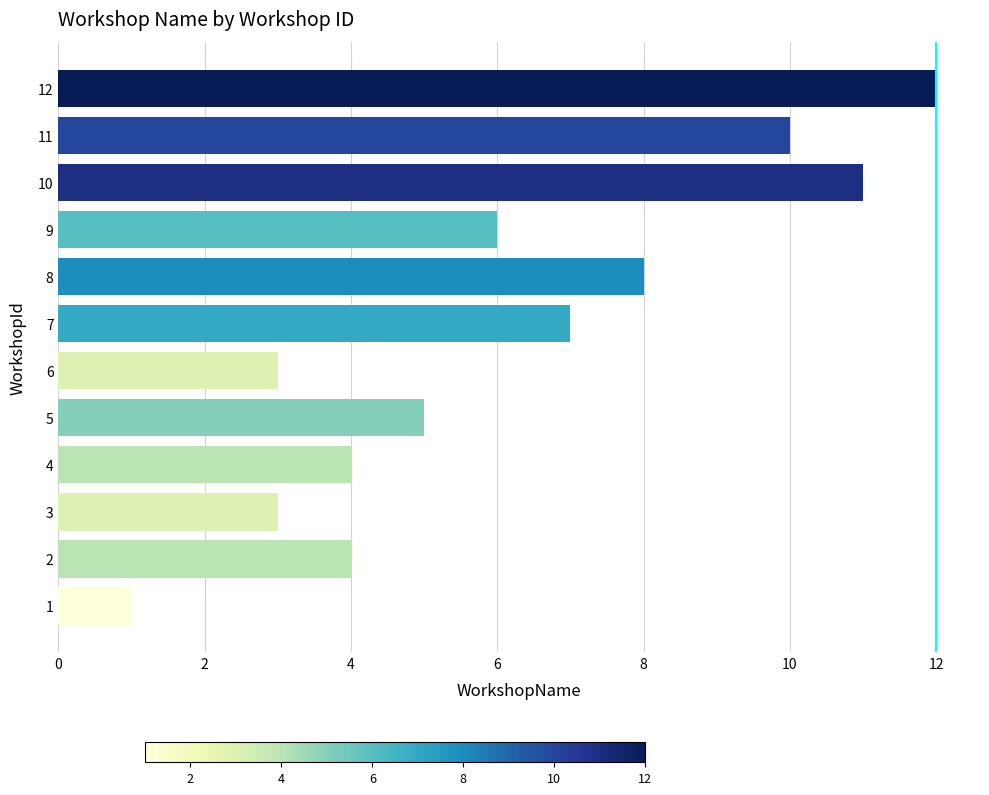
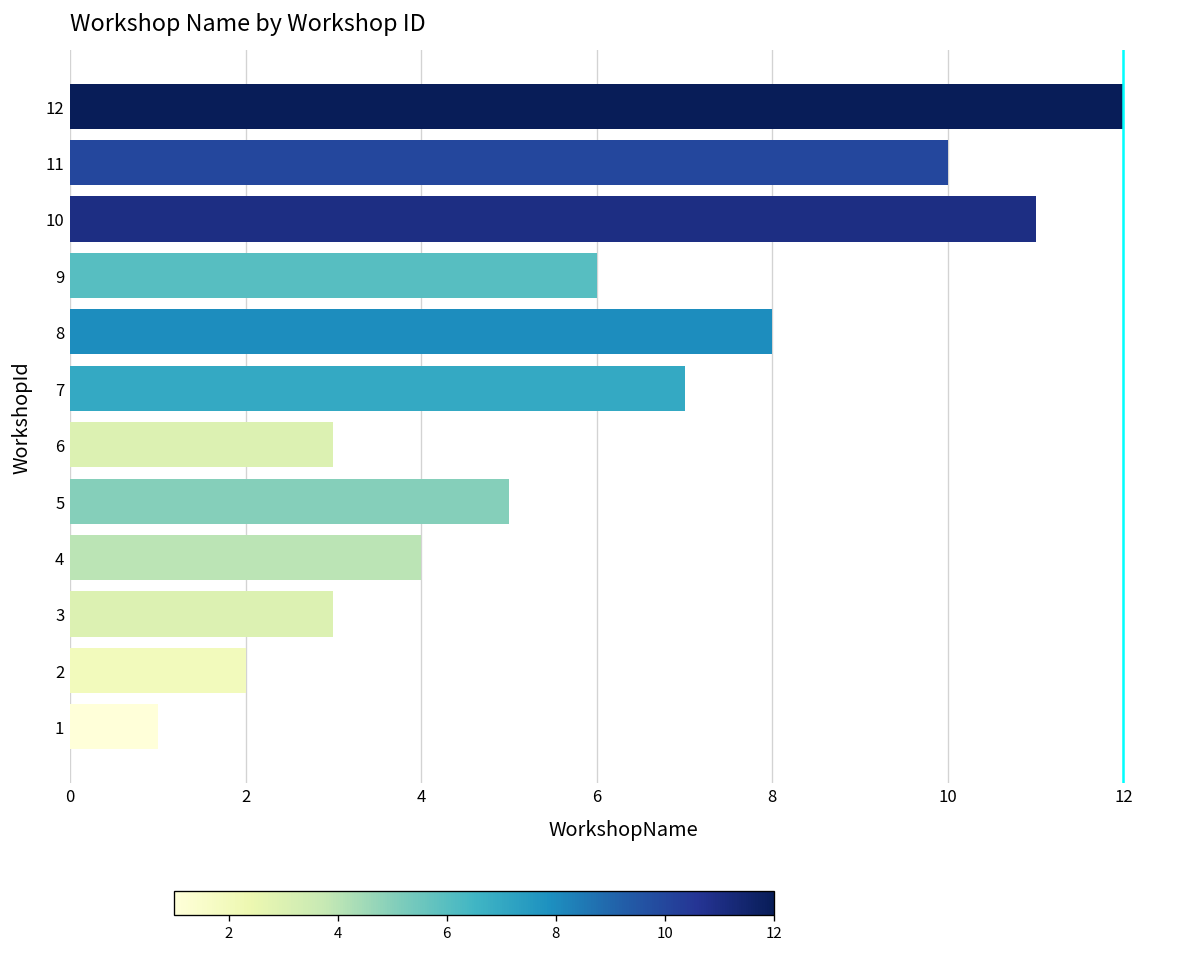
2: 4 -> 2
